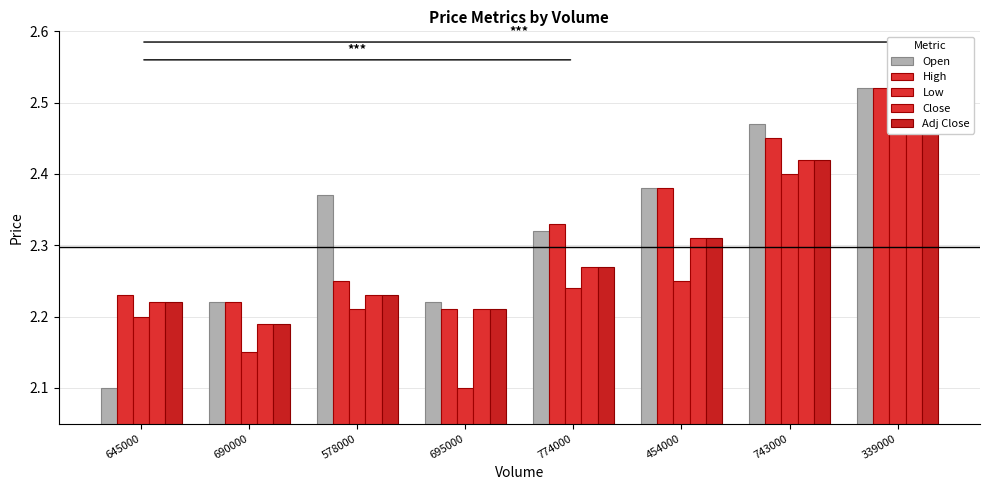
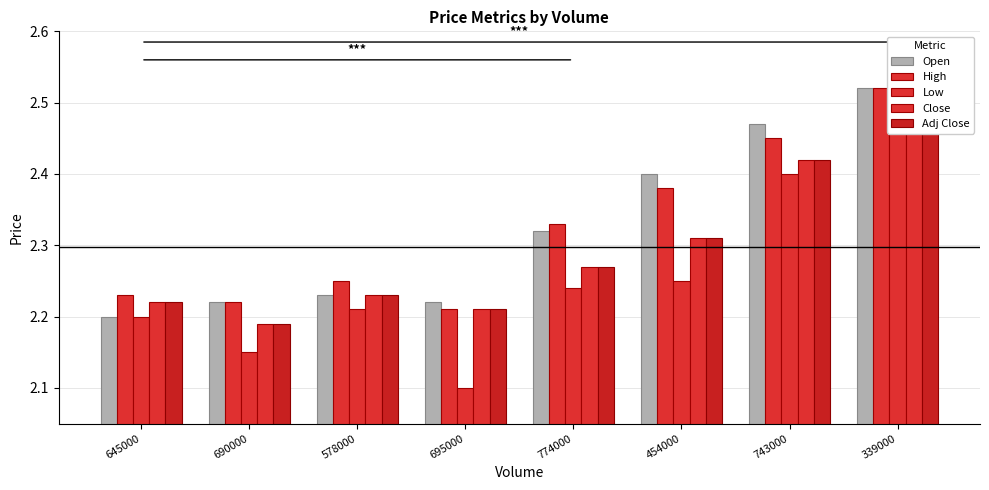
Open, 645000: 2.1 -> 2.2
Open, 578000: 2.37 -> 2.23
Open, 454000: 2.38 -> 2.40
